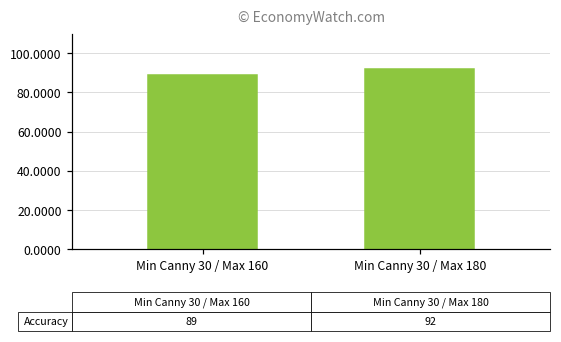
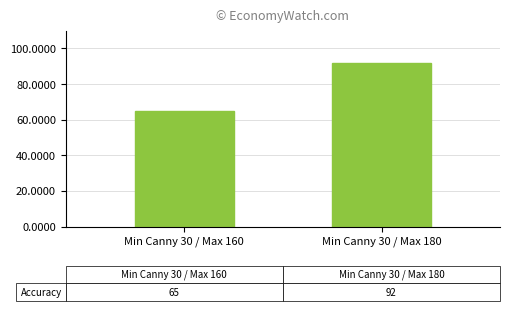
Min Canny 30 / Max 160: 89 -> 65
